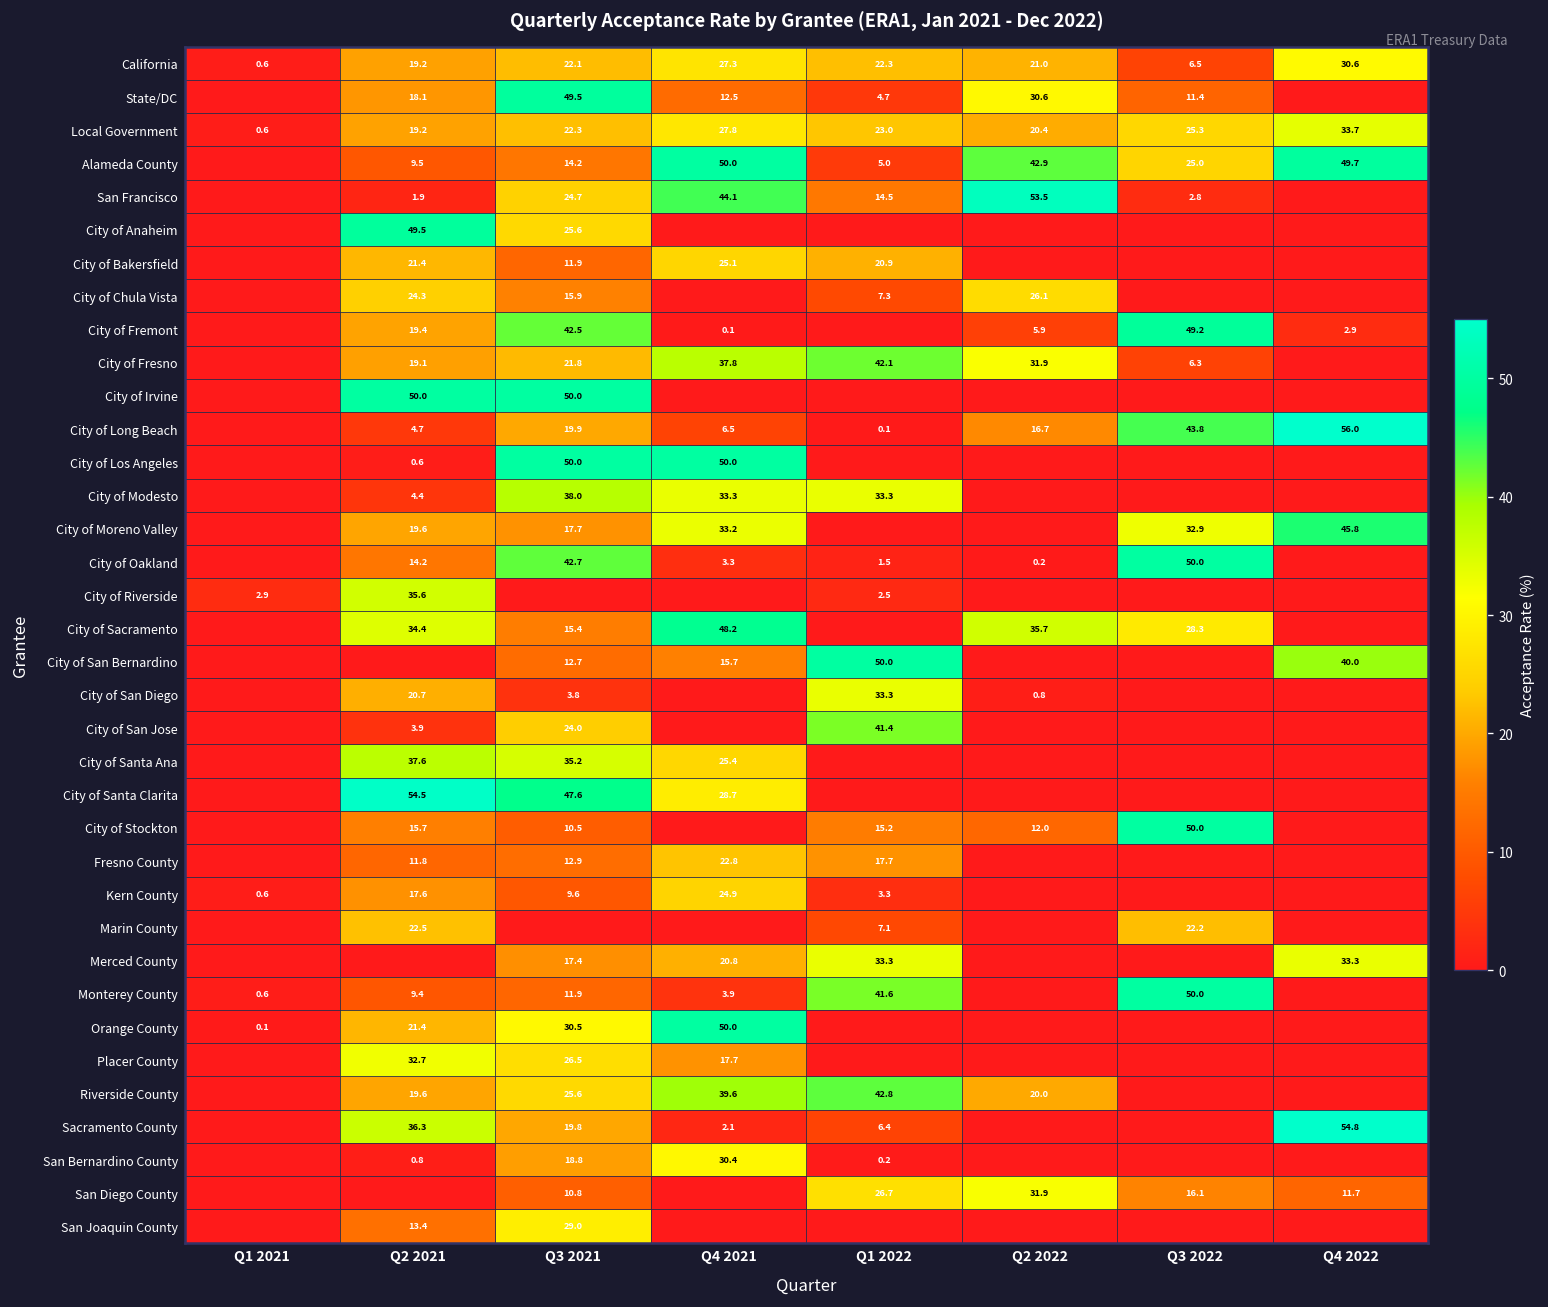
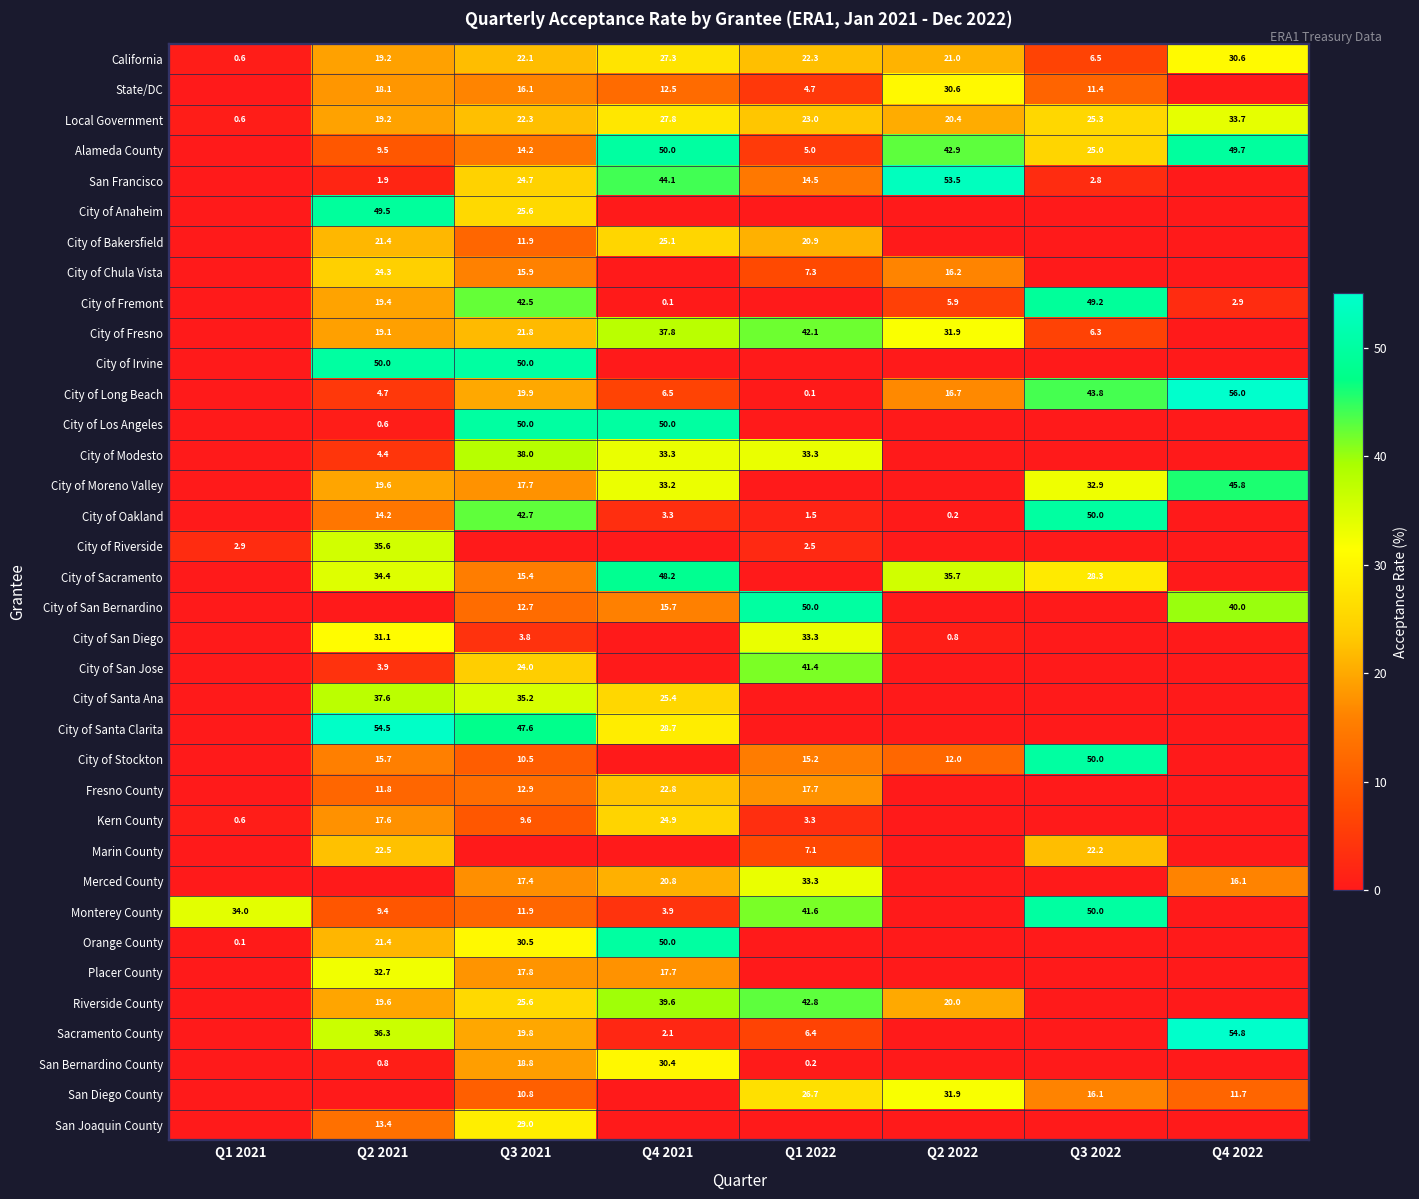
State/DC, Q3 2021: 49.5 -> 16.1
City of Chula Vista, Q2 2022: 26.1 -> 16.2
City of San Diego, Q2 2021: 20.7 -> 31.1
Merced County, Q4 2022: 33.3 -> 16.1
Monterey County, Q1 2021: 0.6 -> 34.0
Placer County, Q3 2021: 26.5 -> 17.8
